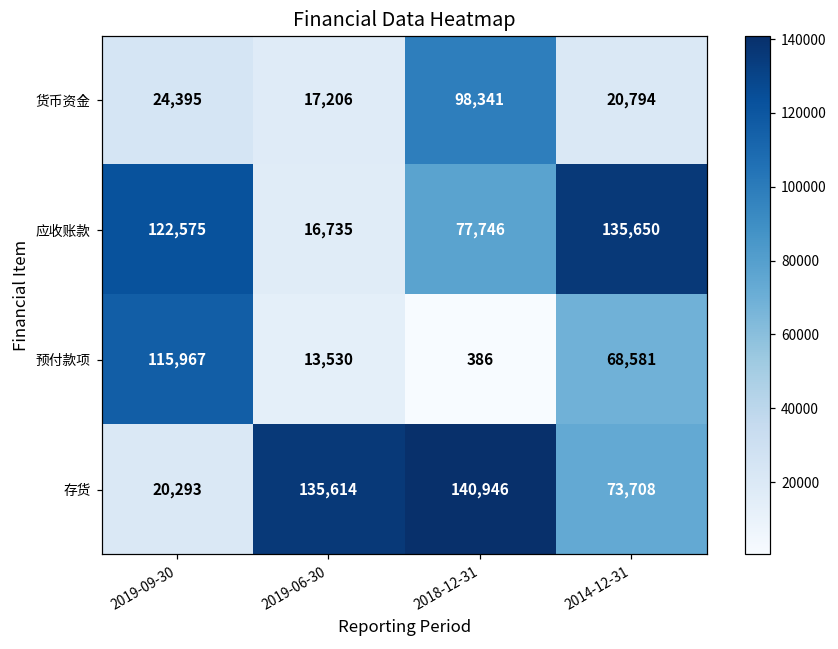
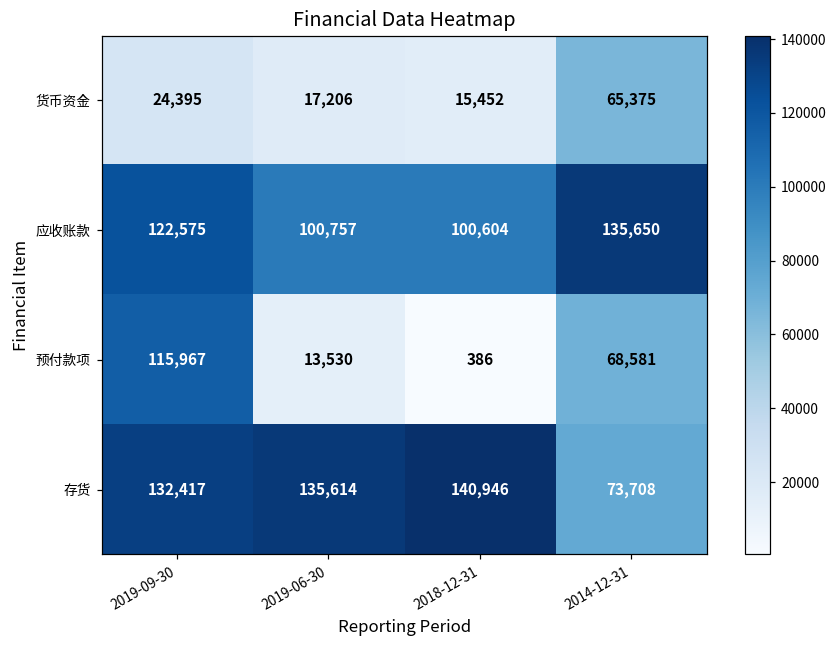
货币资金, 2018-12-31: 98,341 -> 15,452
货币资金, 2014-12-31: 20,794 -> 65,375
应收账款, 2019-06-30: 16,735 -> 100,757
应收账款, 2018-12-31: 77,746 -> 100,604
存货, 2019-09-30: 20,293 -> 132,417
